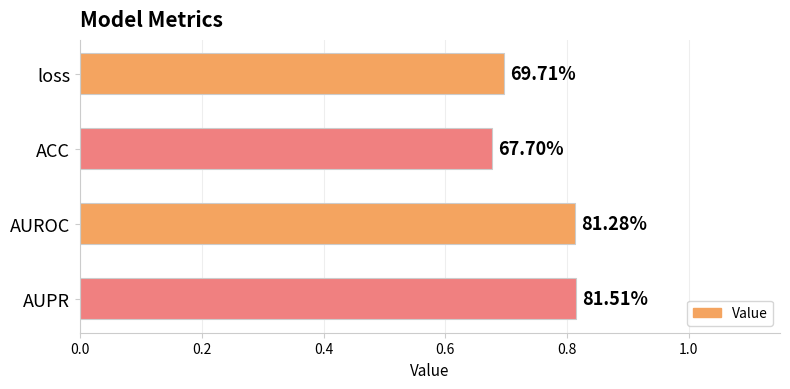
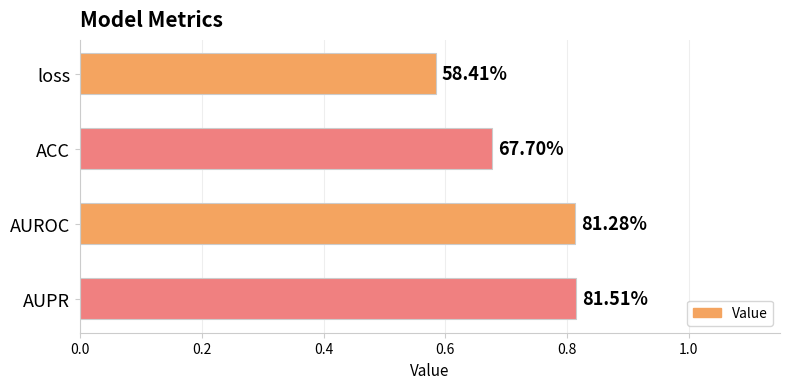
loss: 69.71% -> 58.41%
